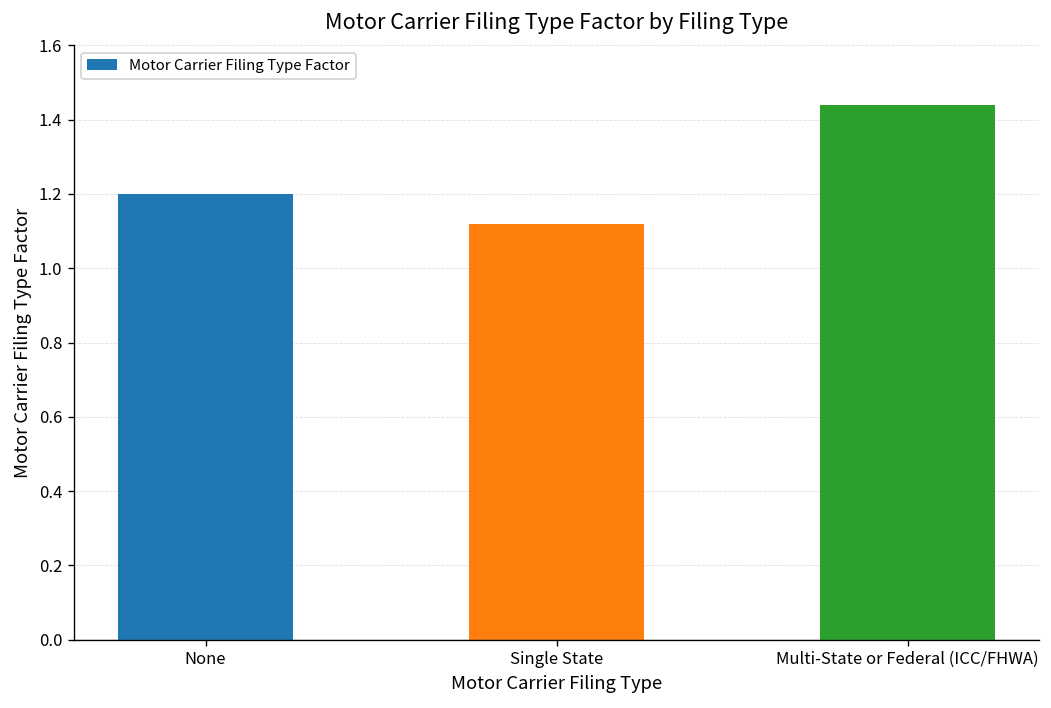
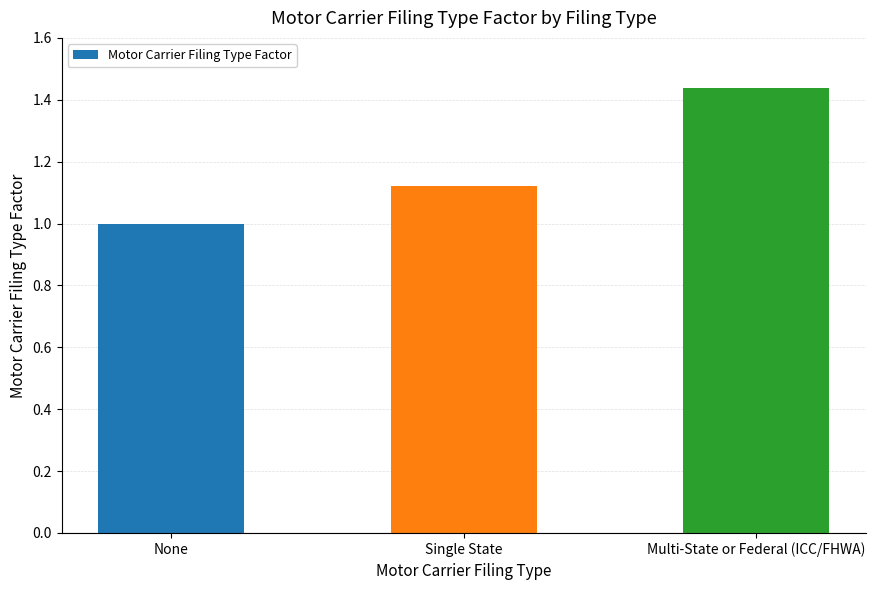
None: 1.2 -> 1.0
